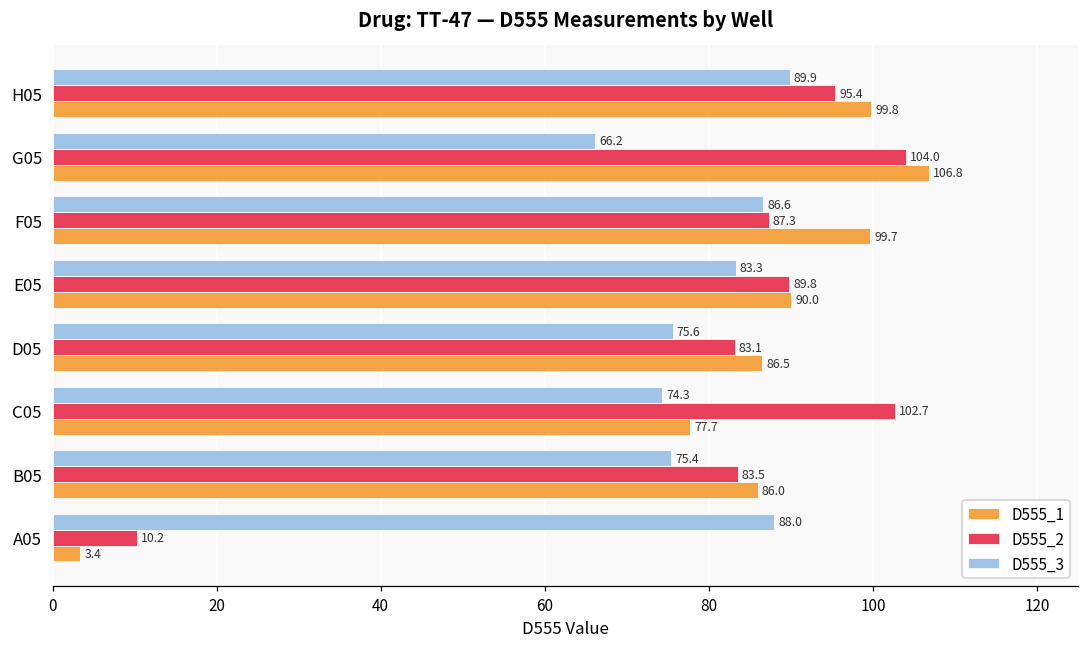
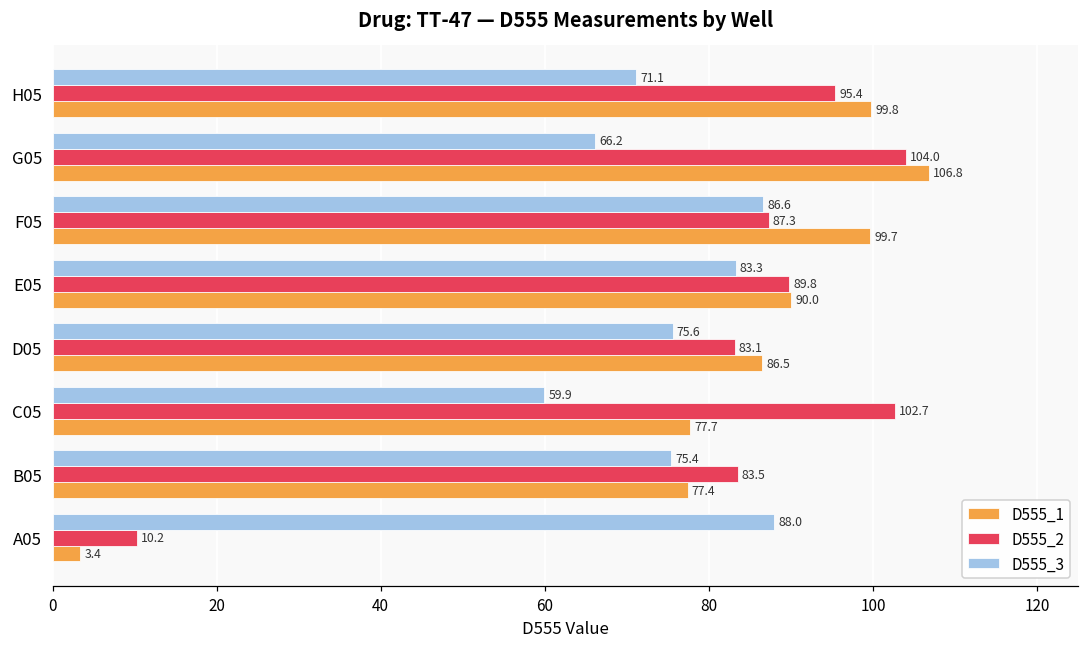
D555_3, H05: 89.9 -> 71.1
D555_3, C05: 74.3 -> 59.9
D555_1, B05: 86.0 -> 77.4
